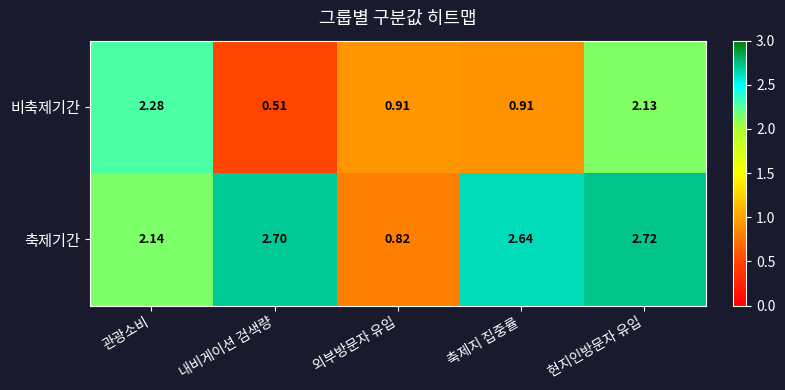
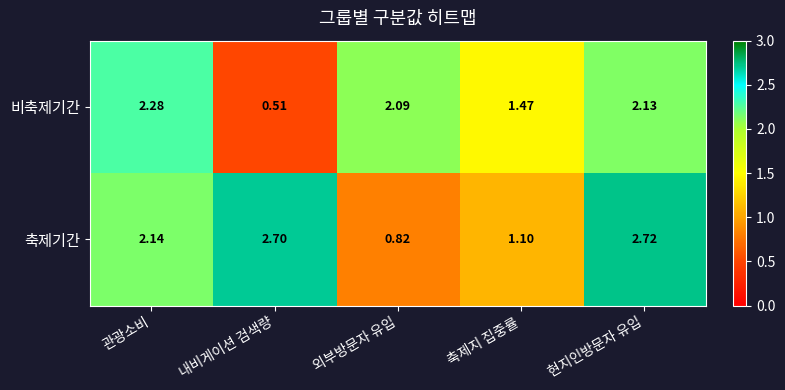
비축제기간, 외부방문자 유입: 0.91 -> 2.09
비축제기간, 축제지 집중률: 0.91 -> 1.47
축제기간, 축제지 집중률: 2.64 -> 1.10
